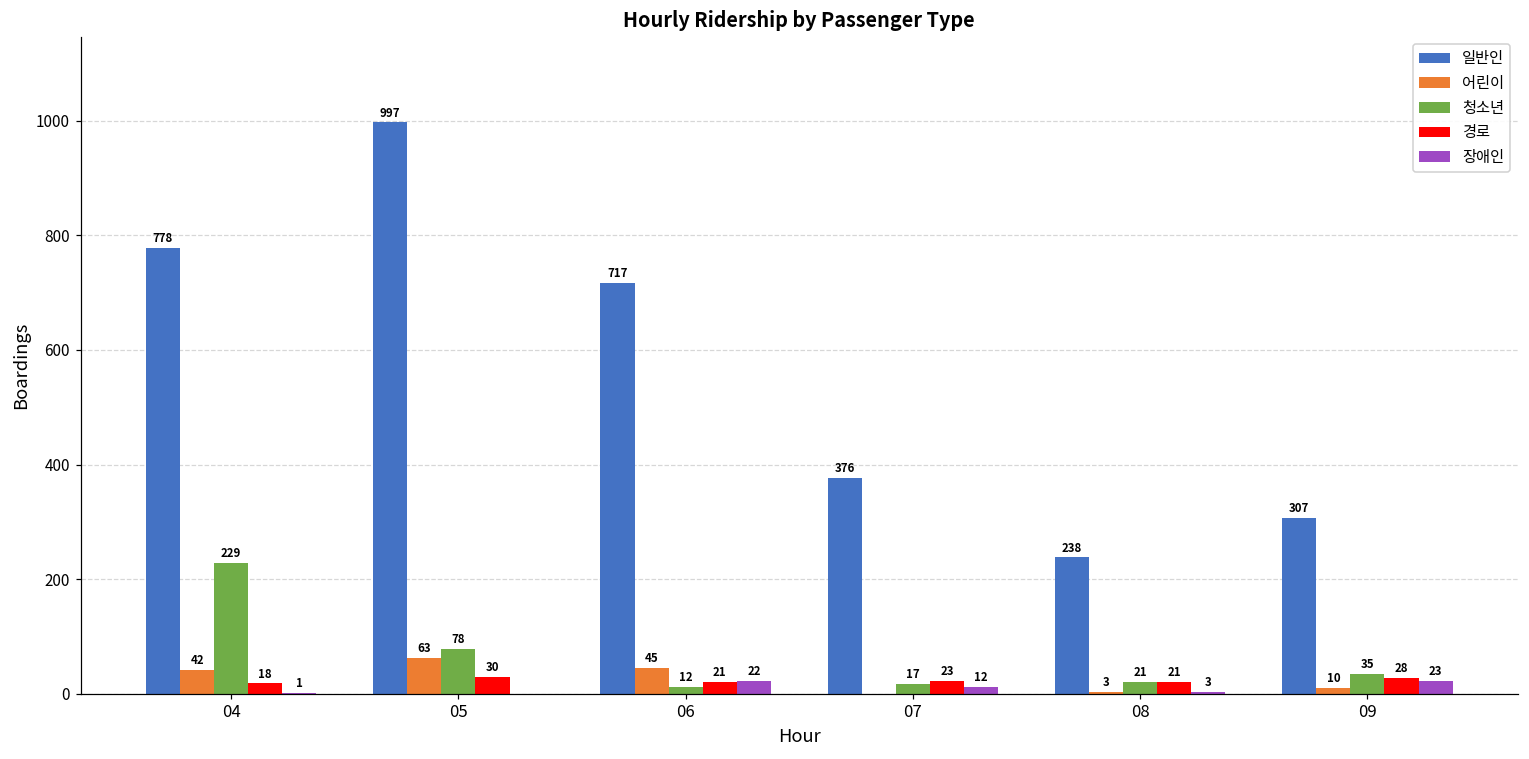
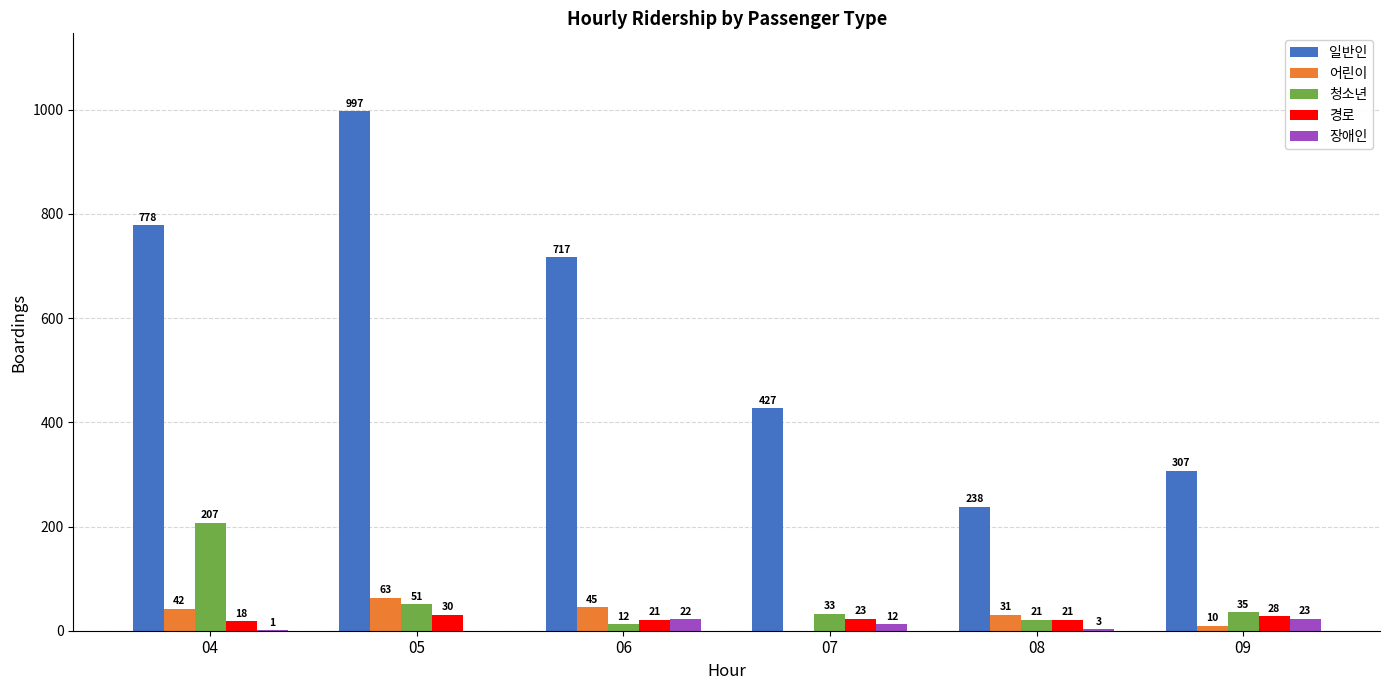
청소년, 04: 229 -> 207
청소년, 05: 78 -> 51
일반인, 07: 376 -> 427
청소년, 07: 17 -> 33
어린이, 08: 3 -> 31
